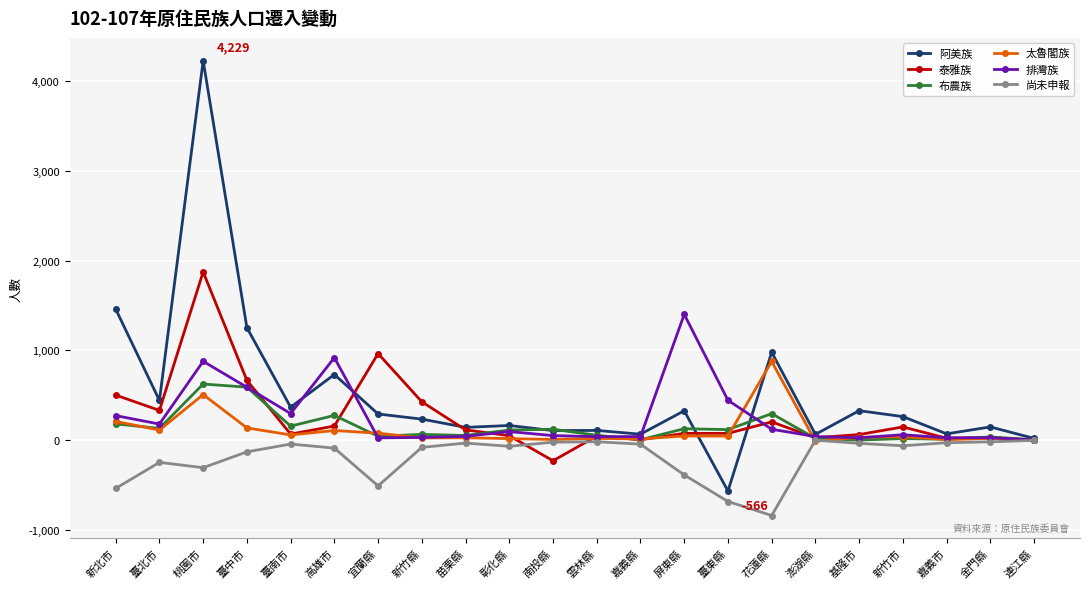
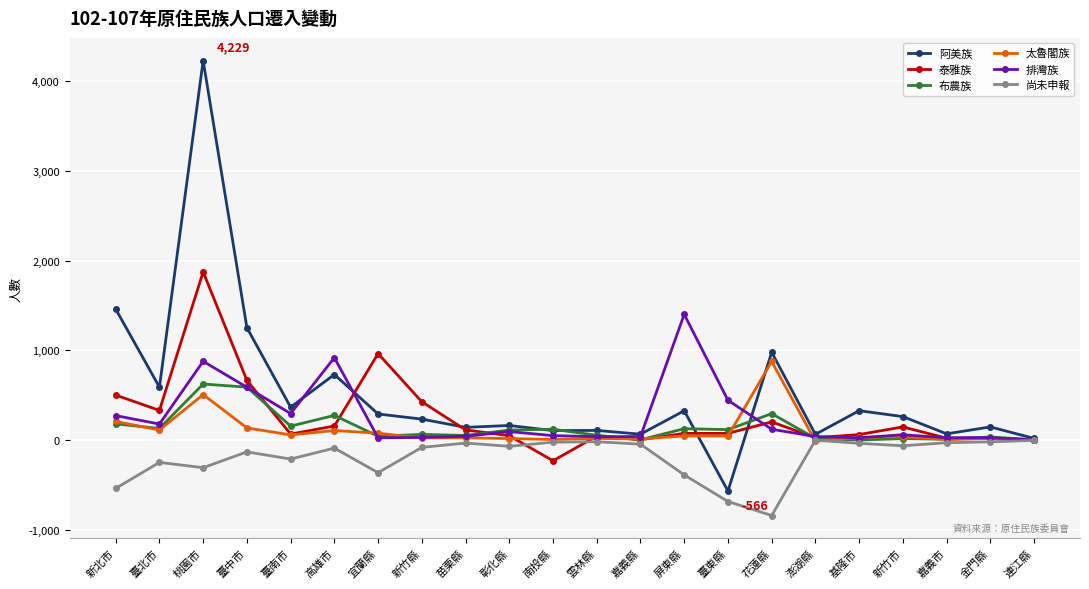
阿美族, 臺北市: 400 -> 600
尚未申報, 臺南市: 0 -> -200
尚未申報, 宜蘭縣: -500 -> -400
